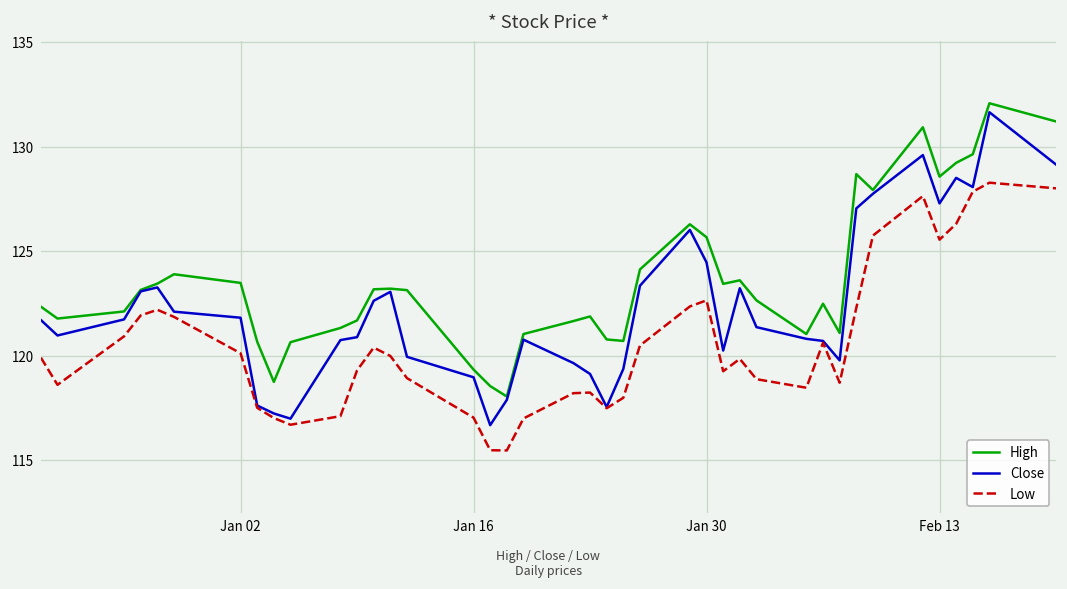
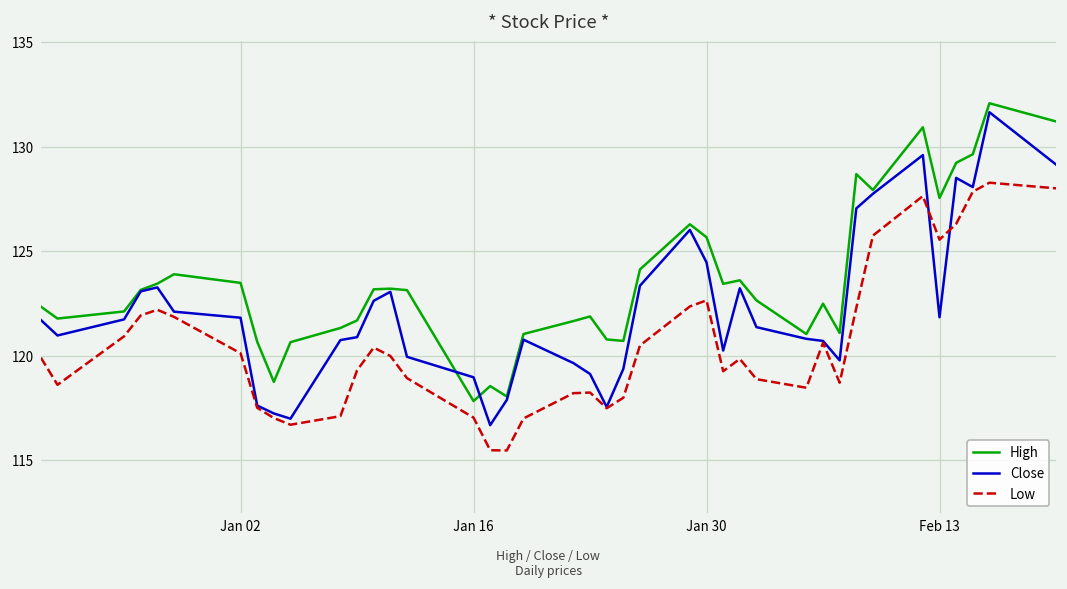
High, Jan 16: 119.3 -> 117.8
High, Feb 13: 128.6 -> 127.6
Close, Feb 13: 127.3 -> 121.9
